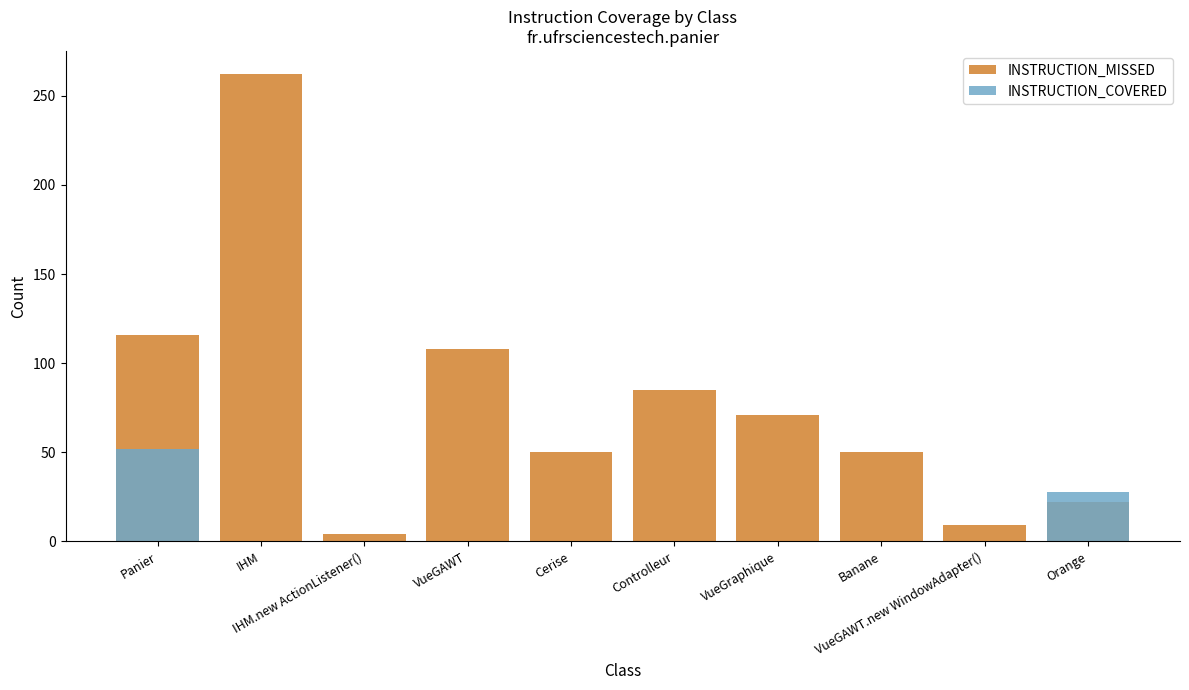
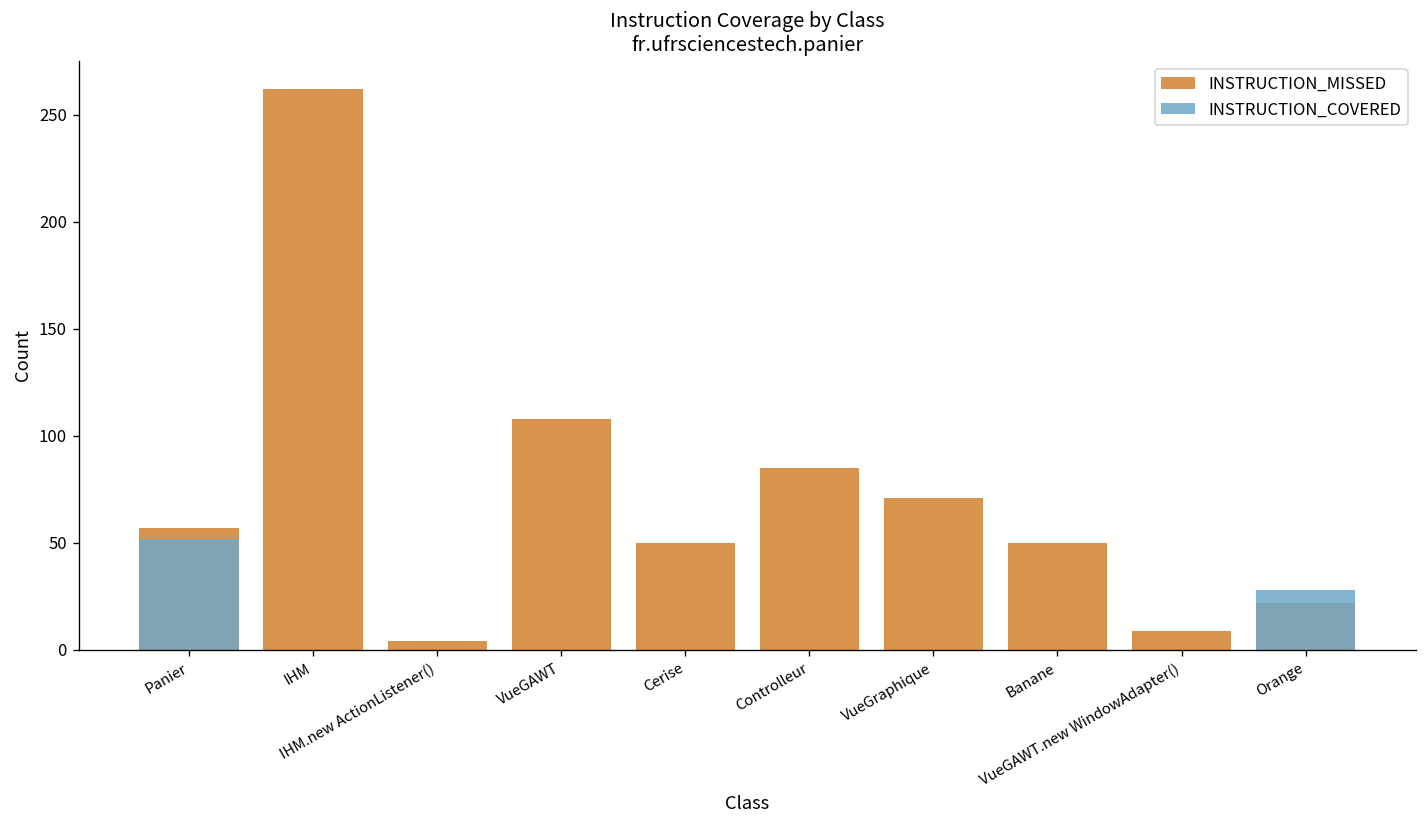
INSTRUCTION_MISSED, Panier: 116 -> 57
